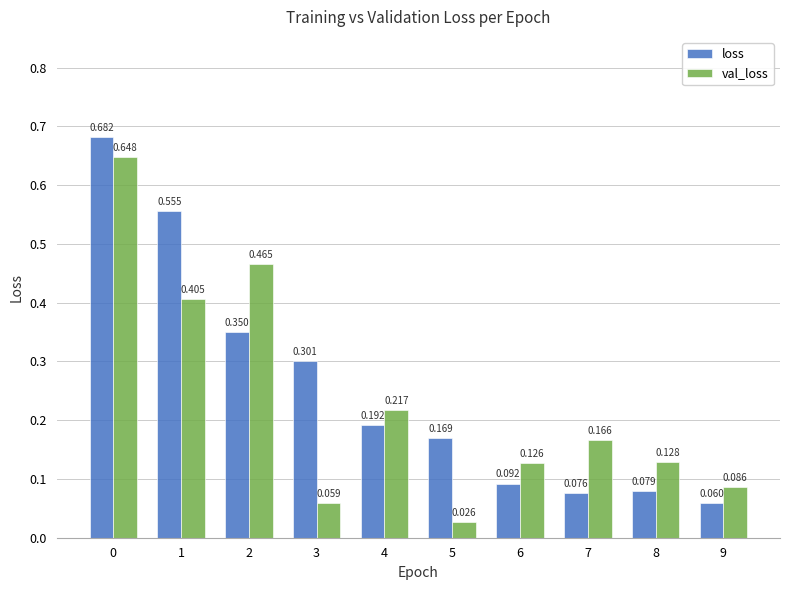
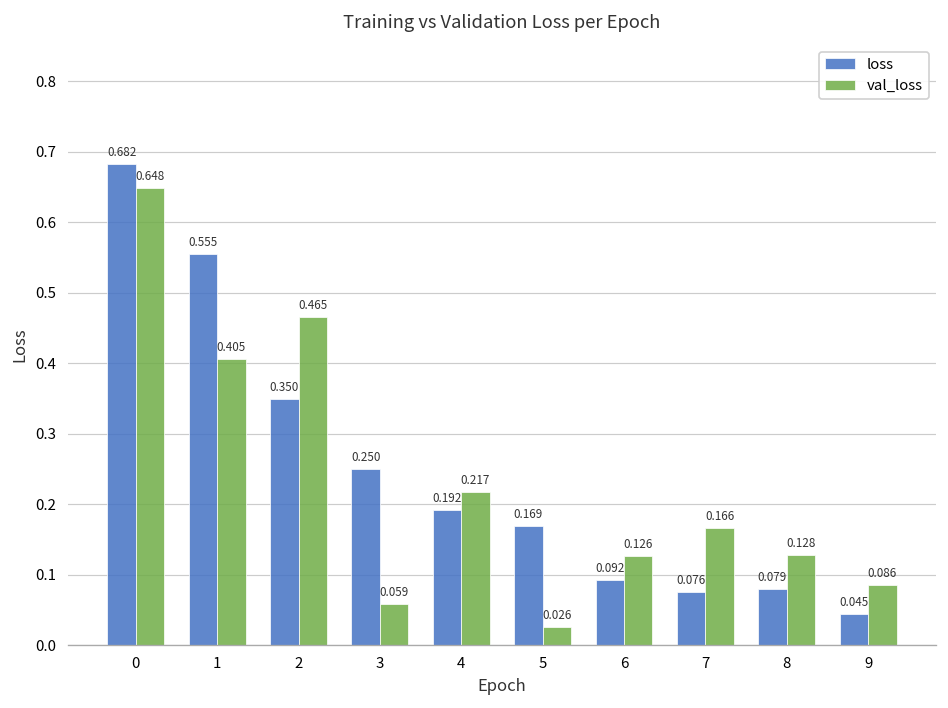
loss, 3: 0.301 -> 0.250
loss, 9: 0.060 -> 0.045
